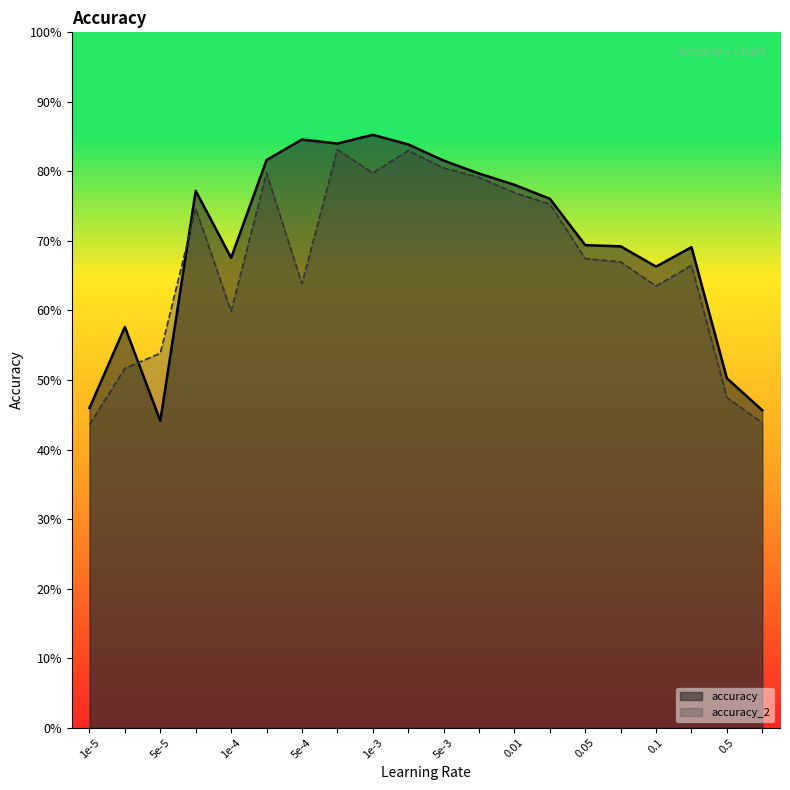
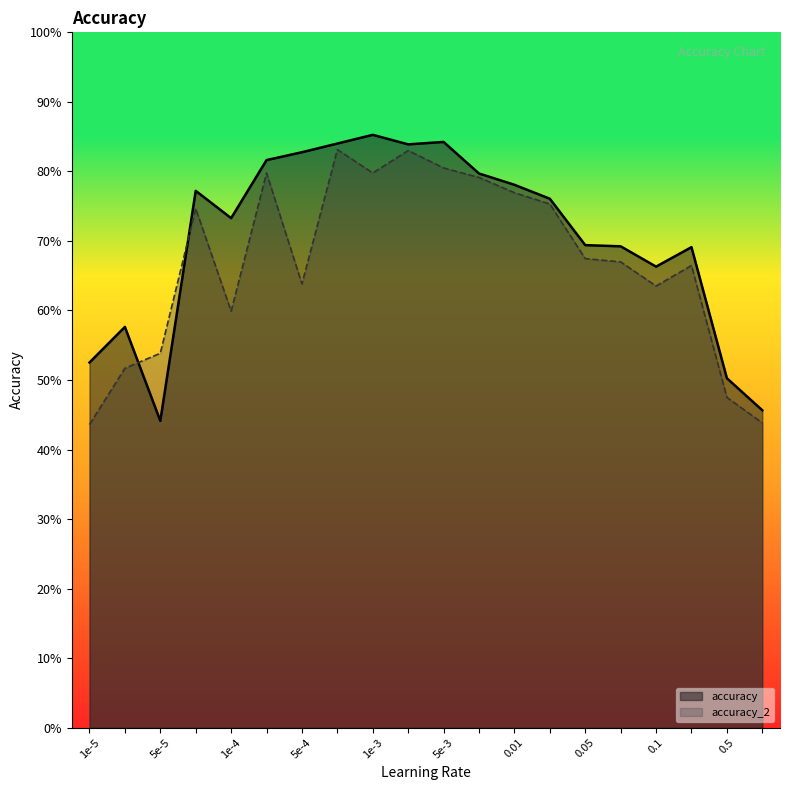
accuracy, 1e-5: 46% -> 53%
accuracy, 1e-4: 68% -> 73%
accuracy, 5e-4: 85% -> 83%
accuracy, 5e-3: 82% -> 84%
